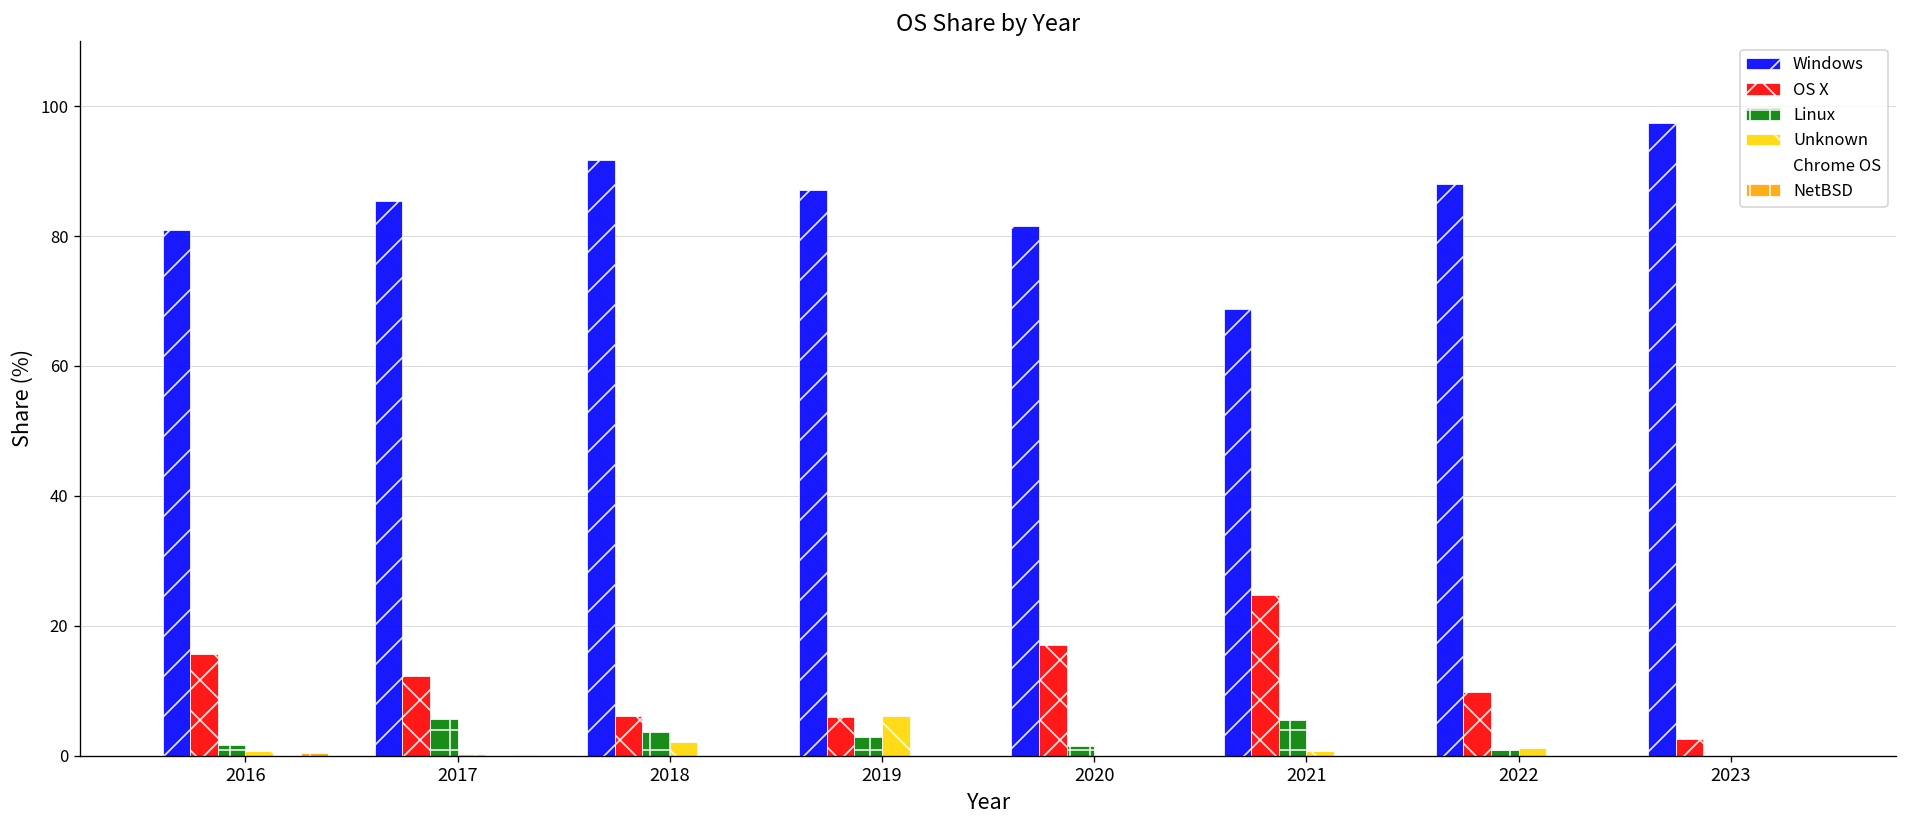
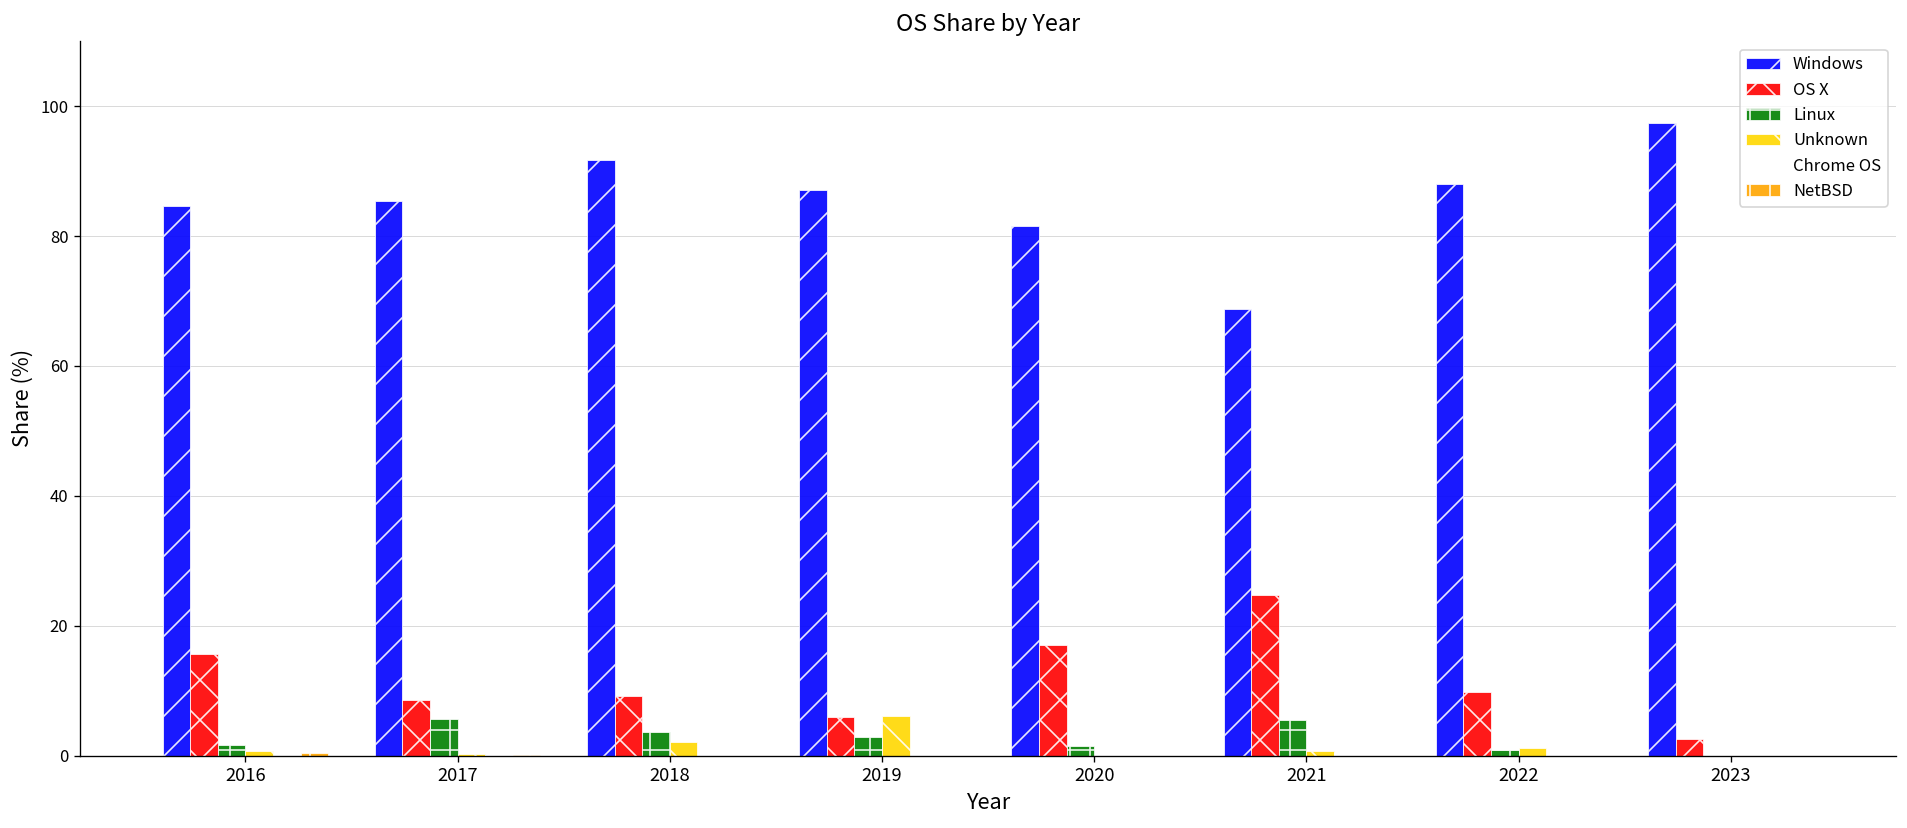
Windows, 2016: 81 -> 85
OS X, 2017: 12 -> 9
OS X, 2018: 6 -> 9
